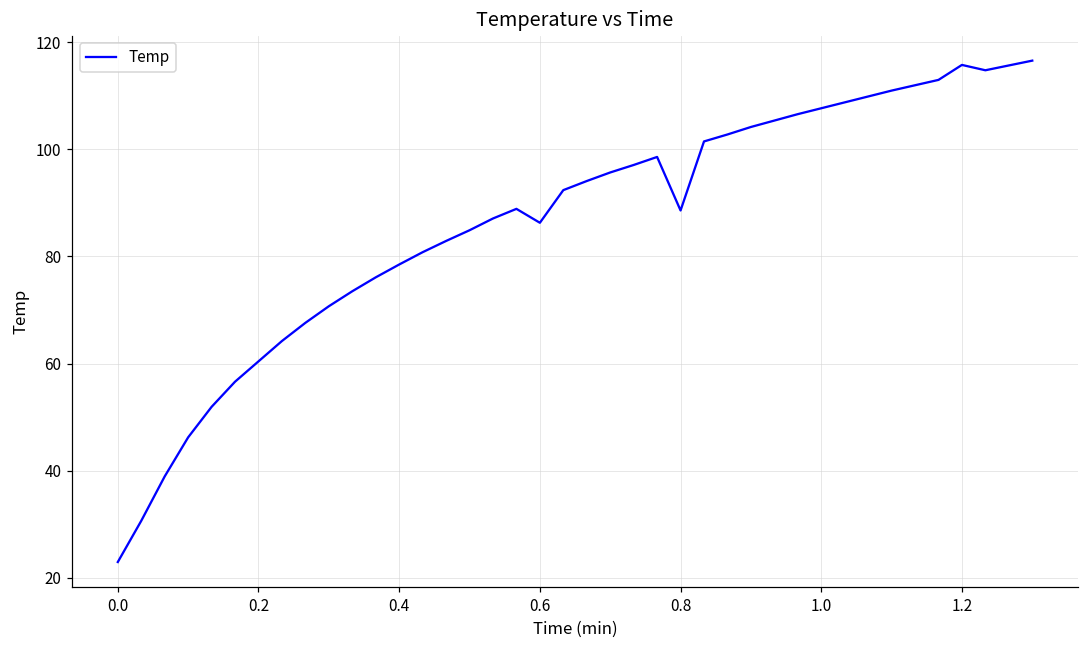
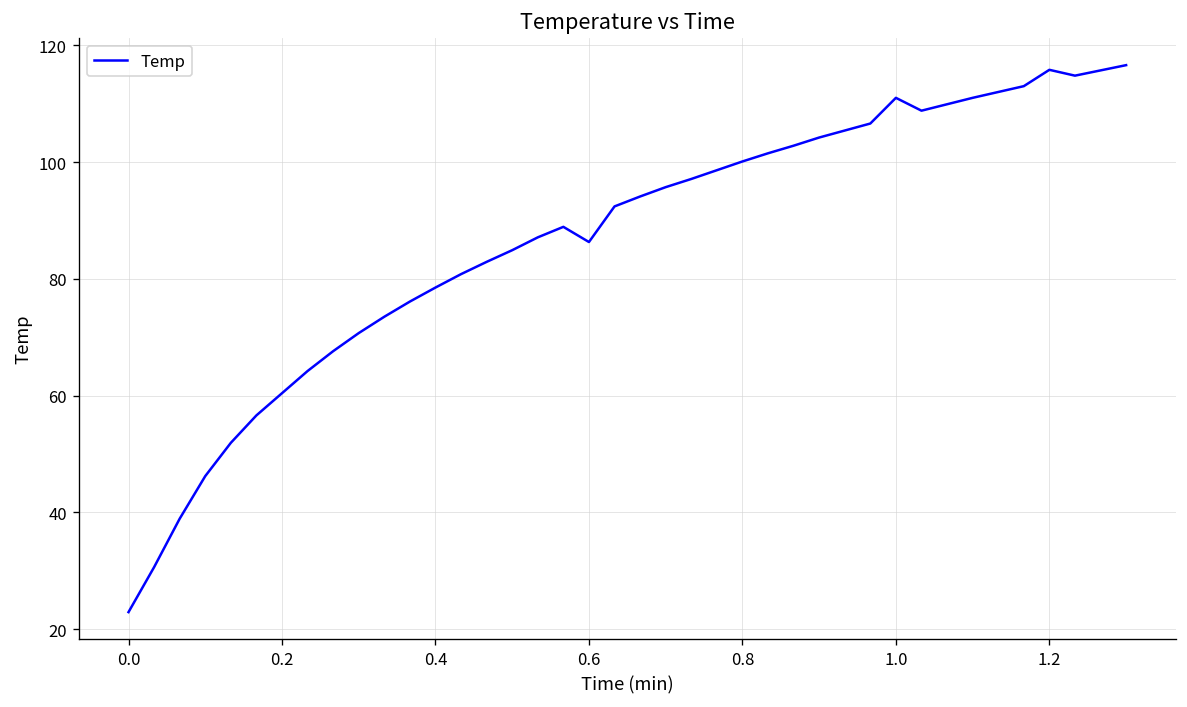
0.8: 89 -> 100
1.0: 108 -> 111
